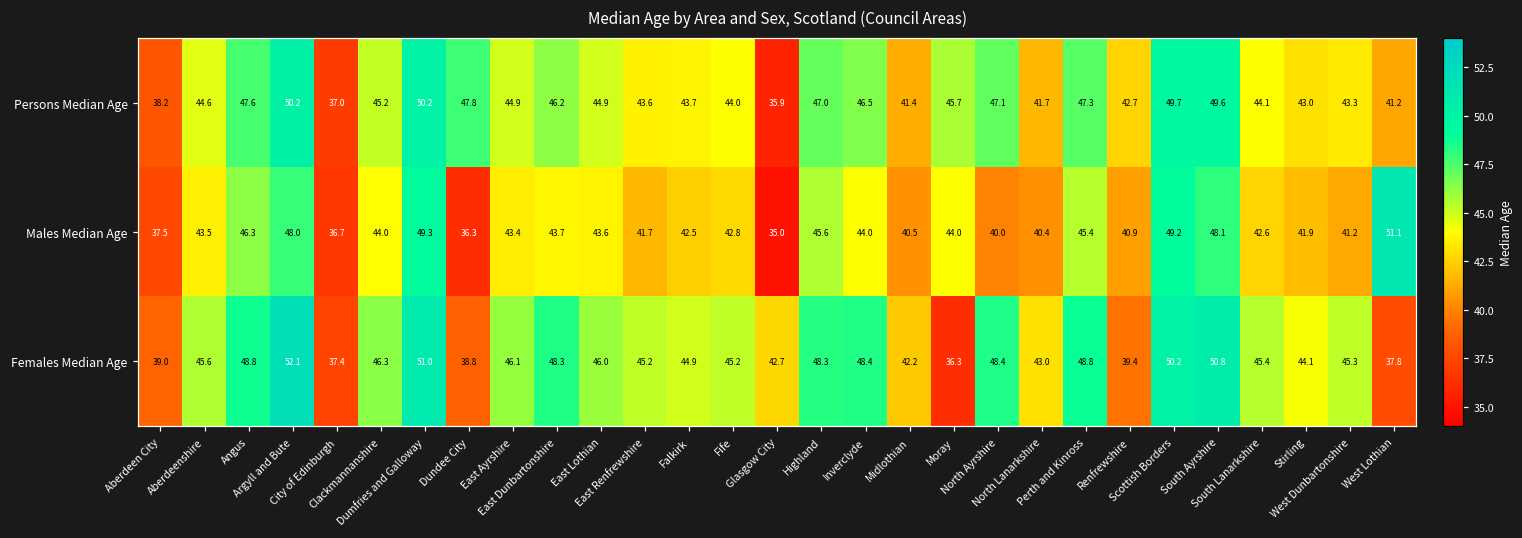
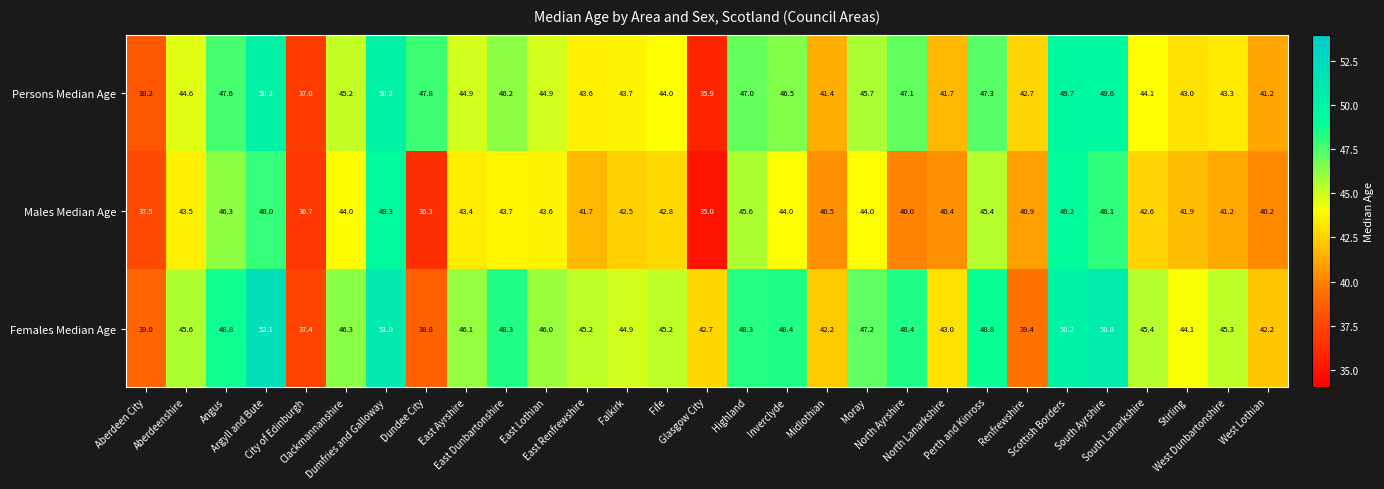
Males Median Age, West Lothian: 51.1 -> 40.2
Females Median Age, Moray: 36.3 -> 47.2
Females Median Age, West Lothian: 37.8 -> 42.2
